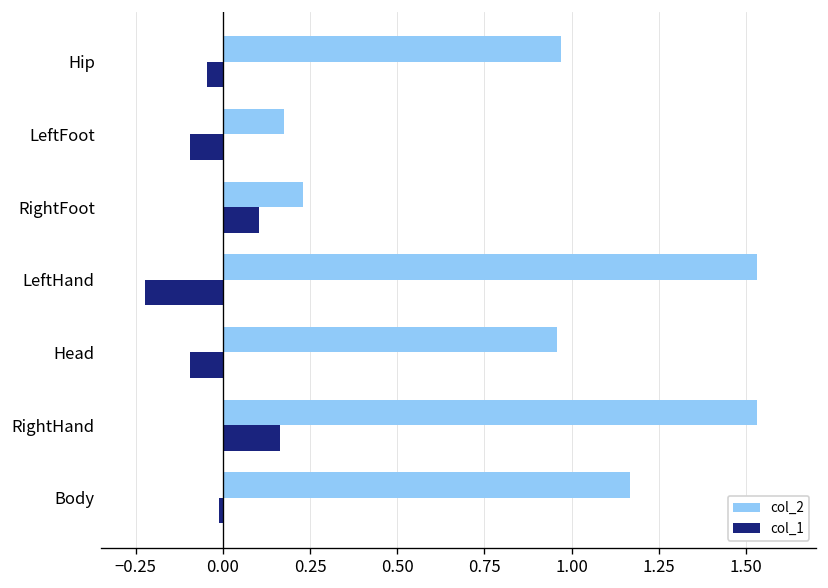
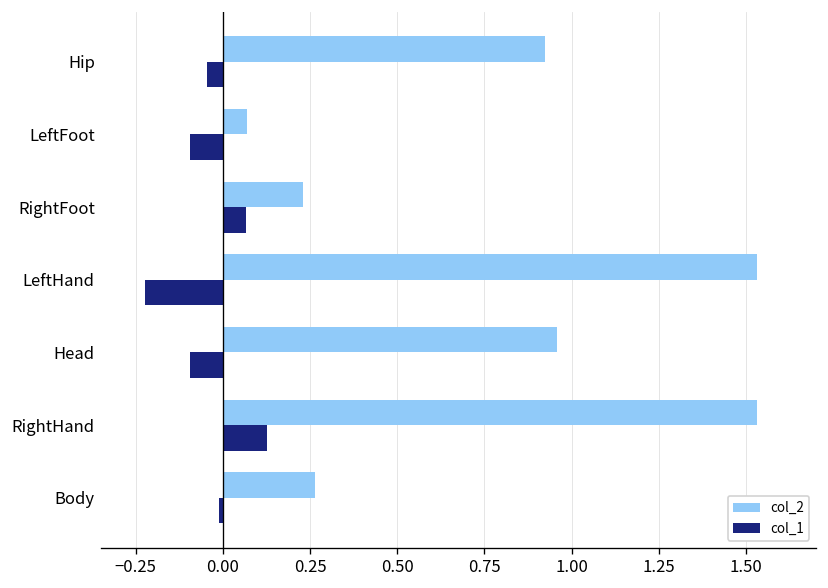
col_2, Hip: 0.97 -> 0.92
col_2, LeftFoot: 0.18 -> 0.07
col_1, RightFoot: 0.10 -> 0.07
col_1, RightHand: 0.16 -> 0.13
col_2, Body: 1.17 -> 0.27
